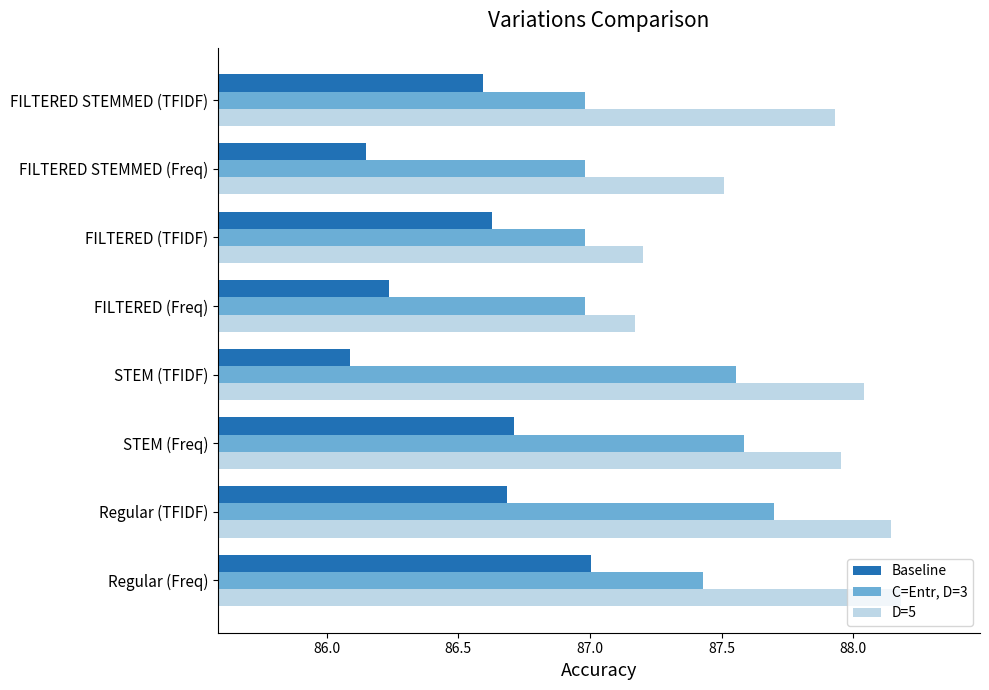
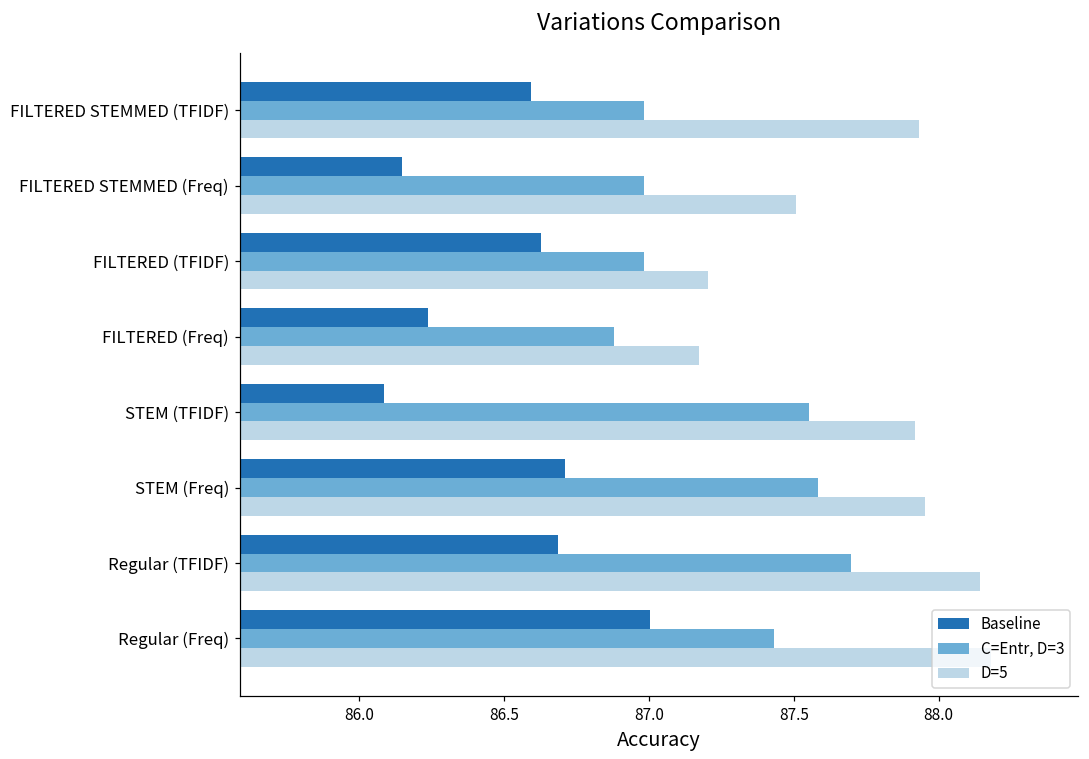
C=Entr, D=3, FILTERED (Freq): 86.98 -> 86.88
D=5, STEM (TFIDF): 88.04 -> 87.92
